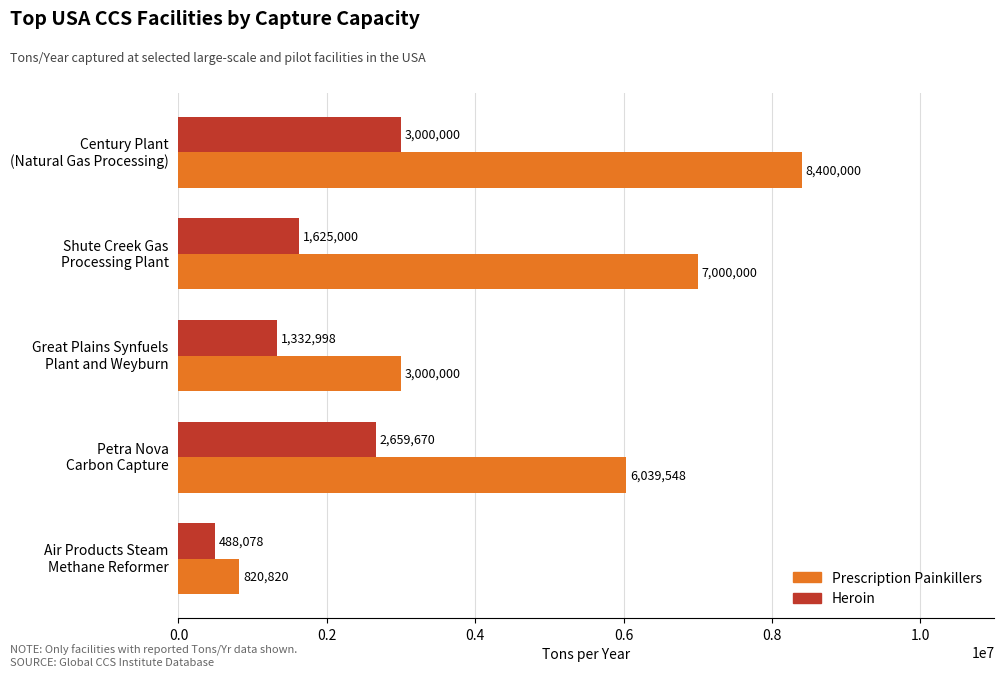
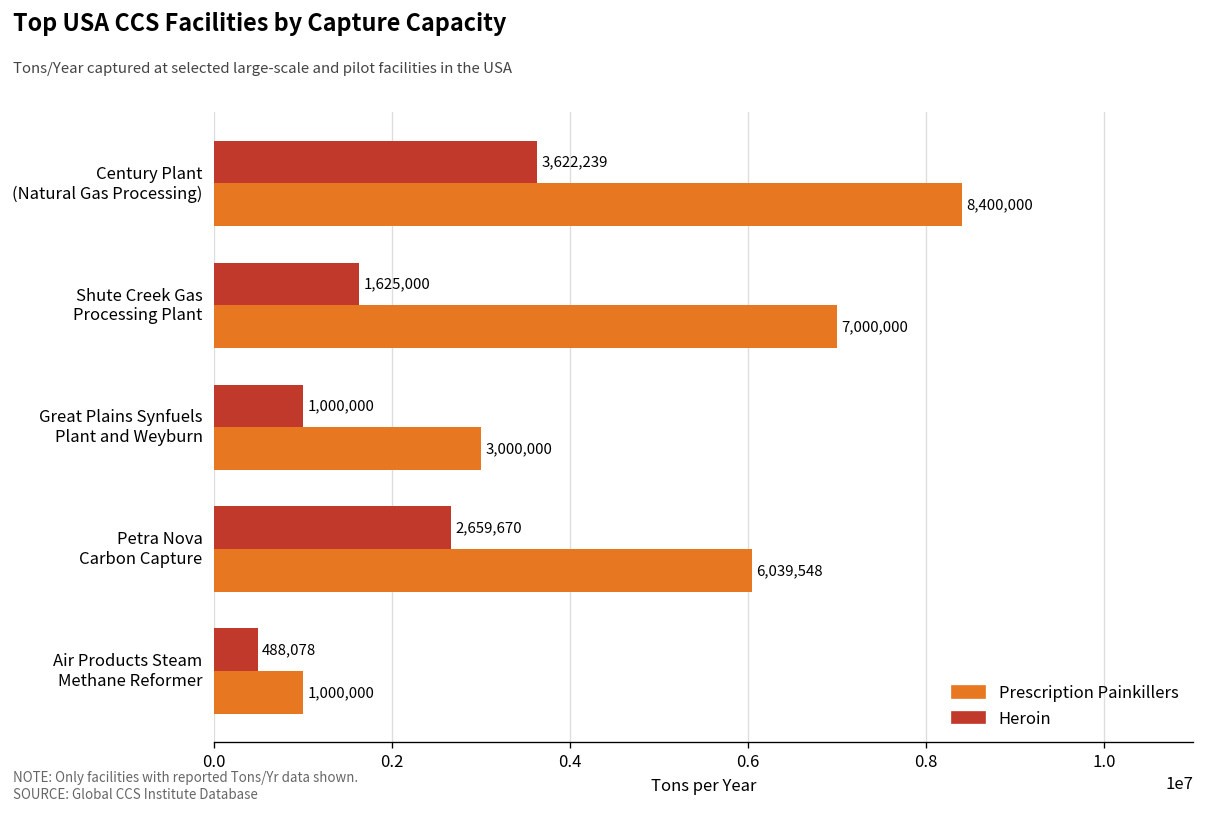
Heroin, Century Plant (Natural Gas Processing): 3,000,000 -> 3,622,239
Heroin, Great Plains Synfuels Plant and Weyburn: 1,332,998 -> 1,000,000
Prescription Painkillers, Air Products Steam Methane Reformer: 820,820 -> 1,000,000
